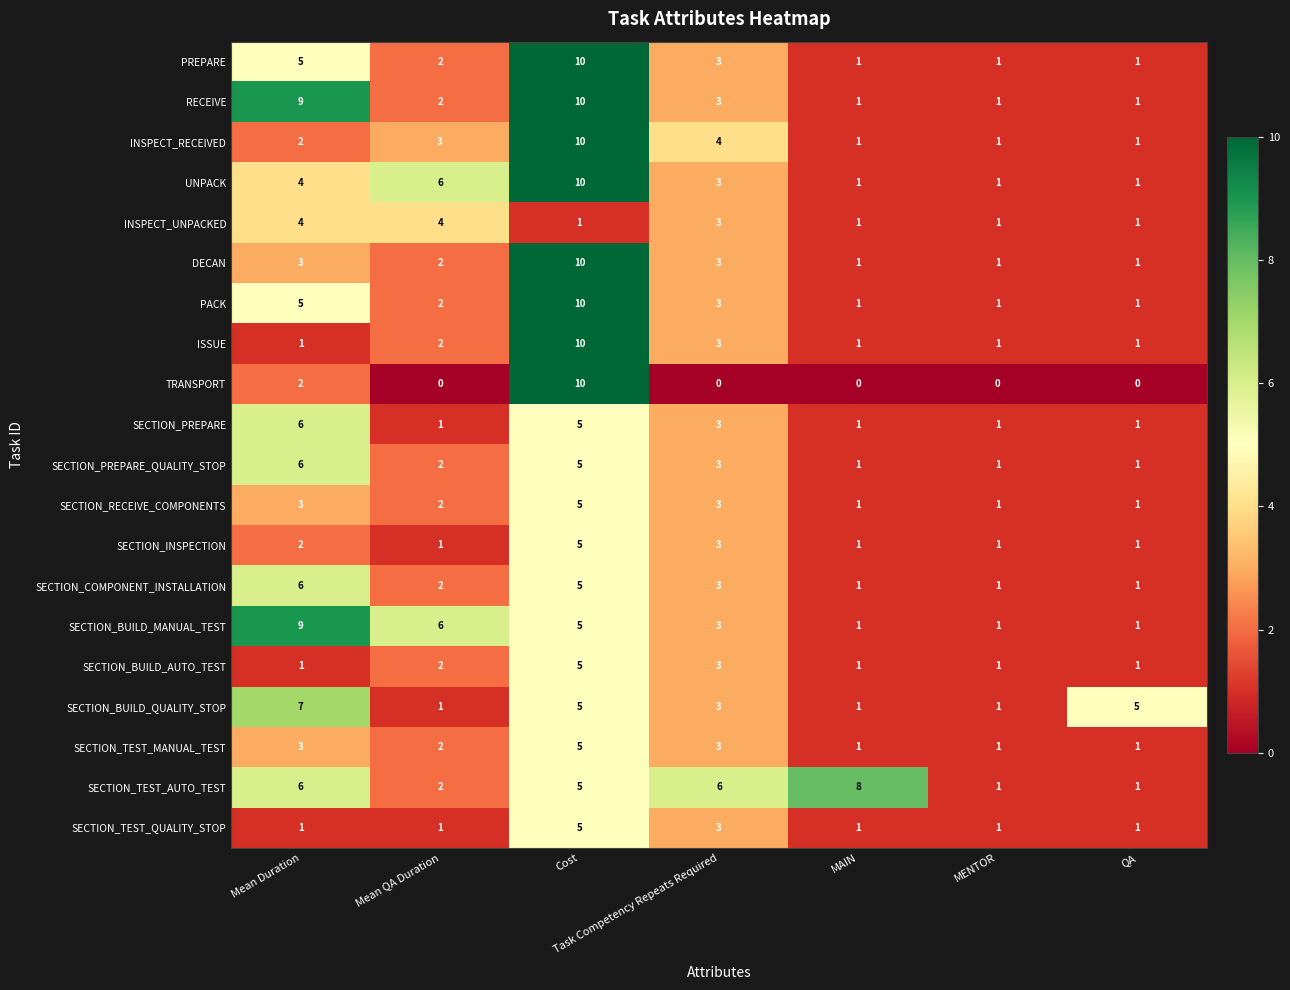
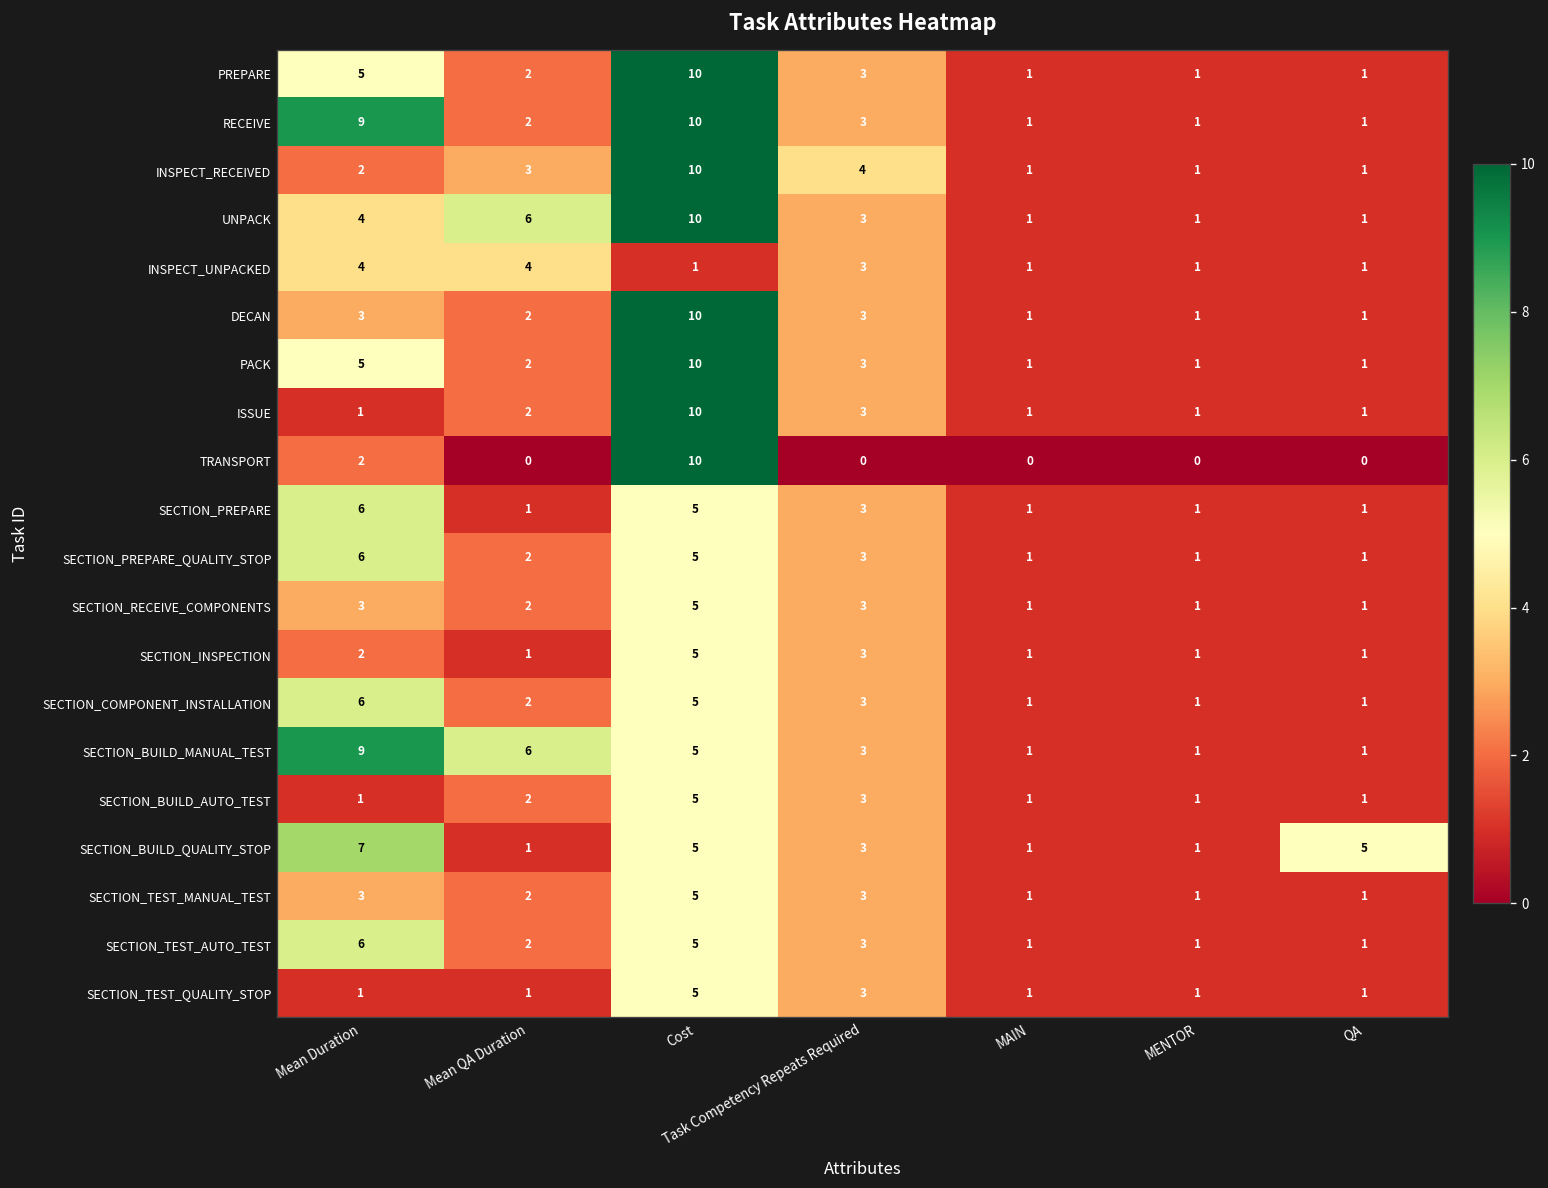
SECTION_TEST_AUTO_TEST, Task Competency Repeats Required: 6 -> 3
SECTION_TEST_AUTO_TEST, MAIN: 8 -> 1
